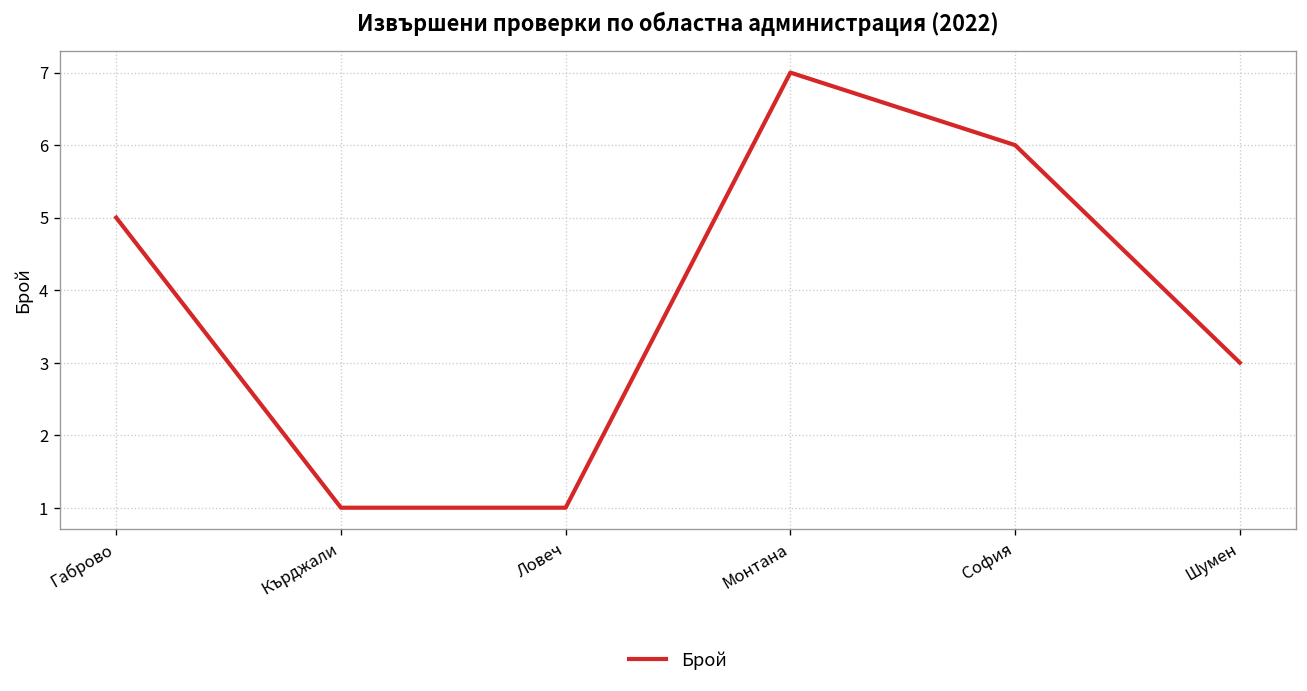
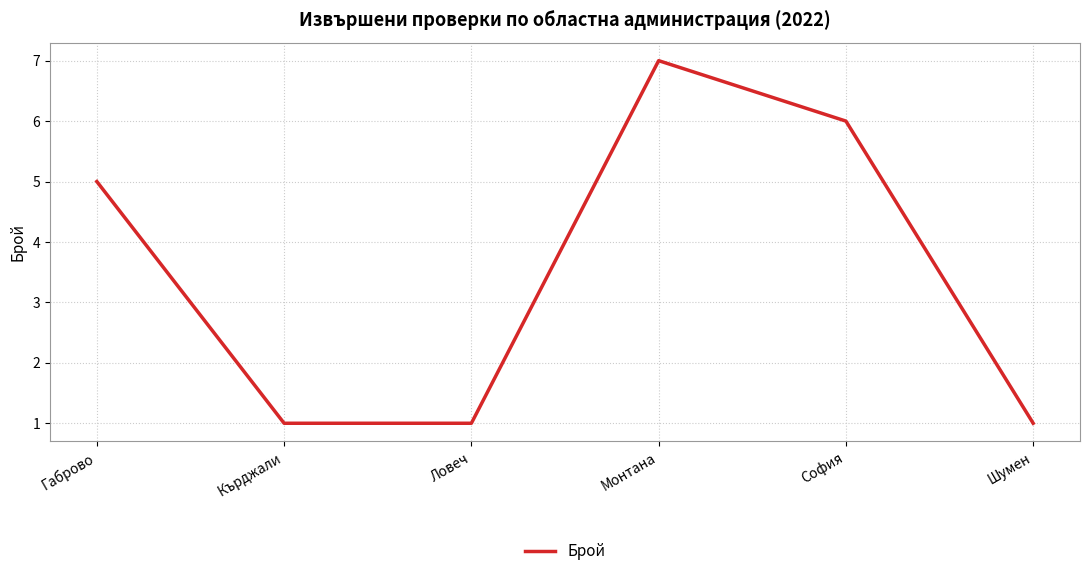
Шумен: 3 -> 1
